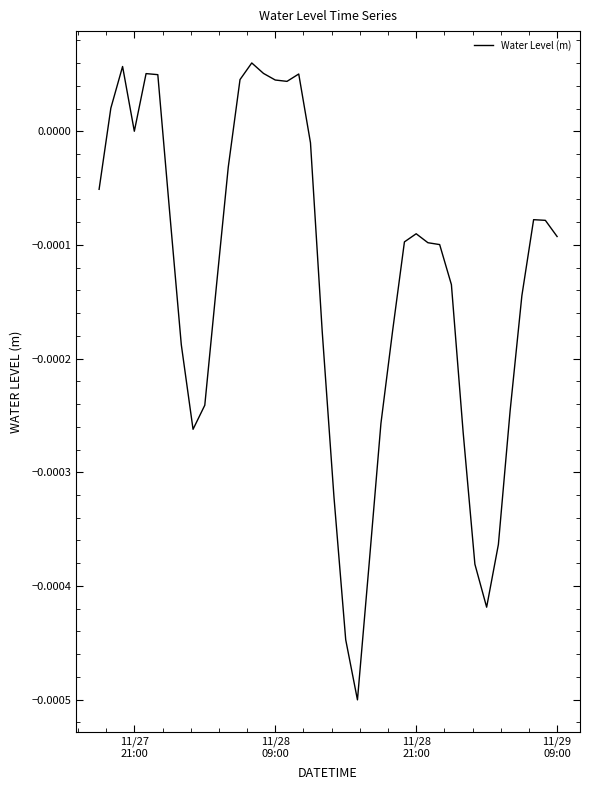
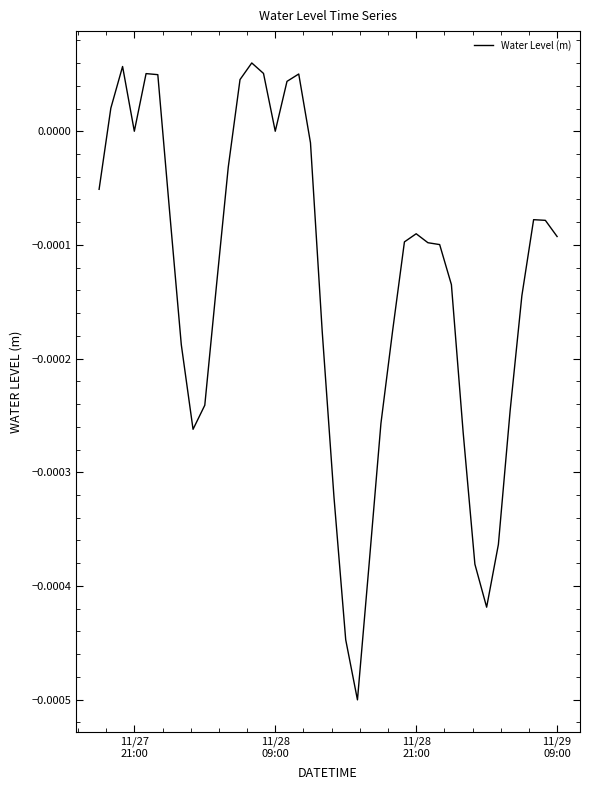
11/28 09:00: 0.00005 -> 0.00000
